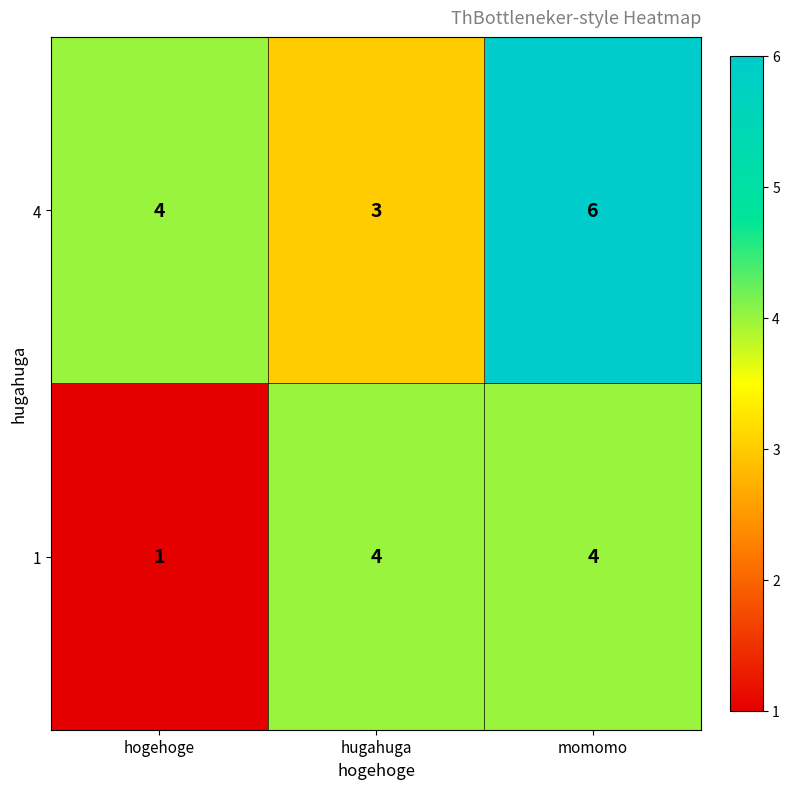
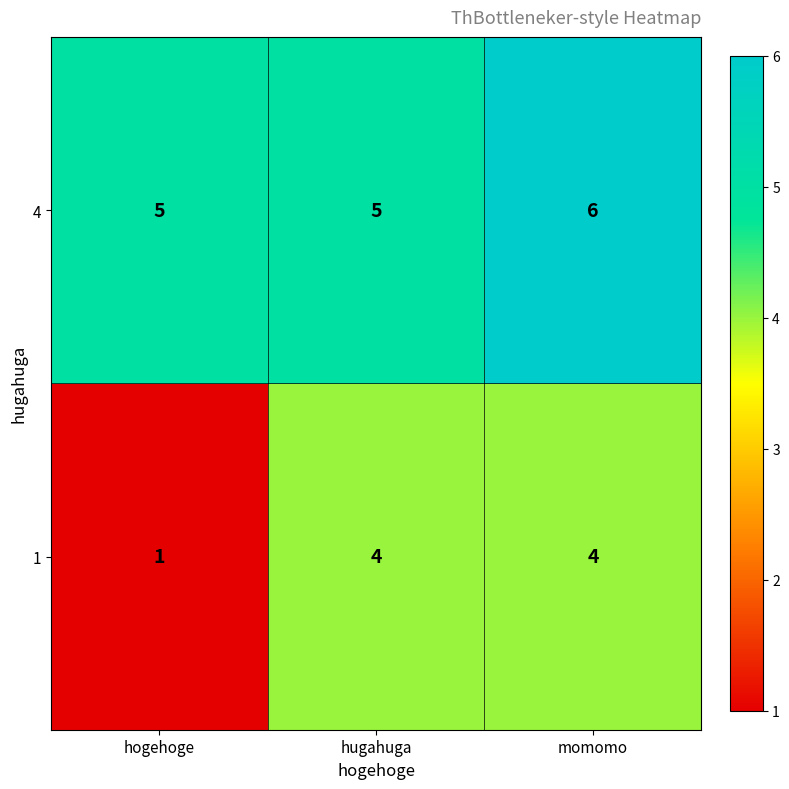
4, hogehoge: 4 -> 5
4, hugahuga: 3 -> 5
